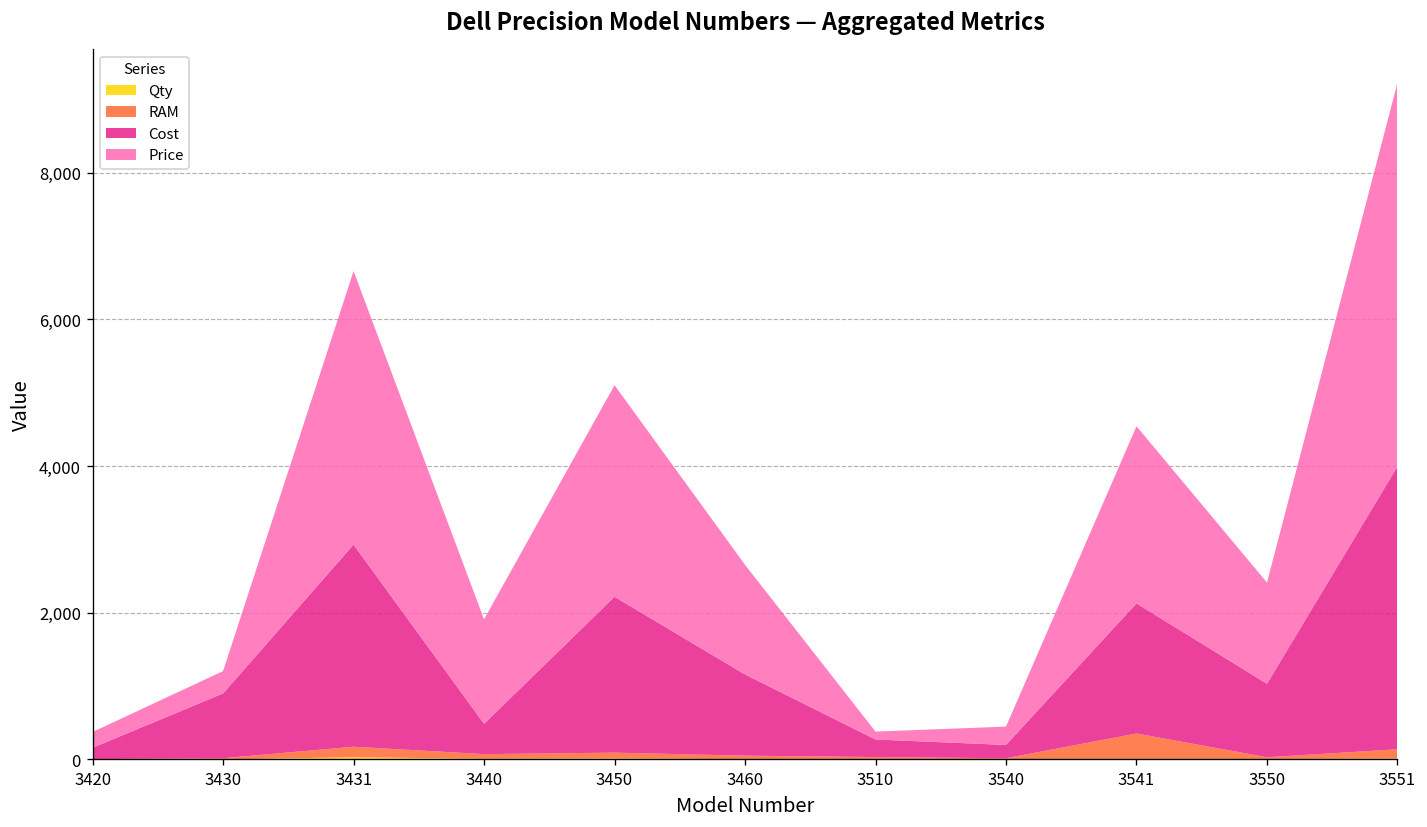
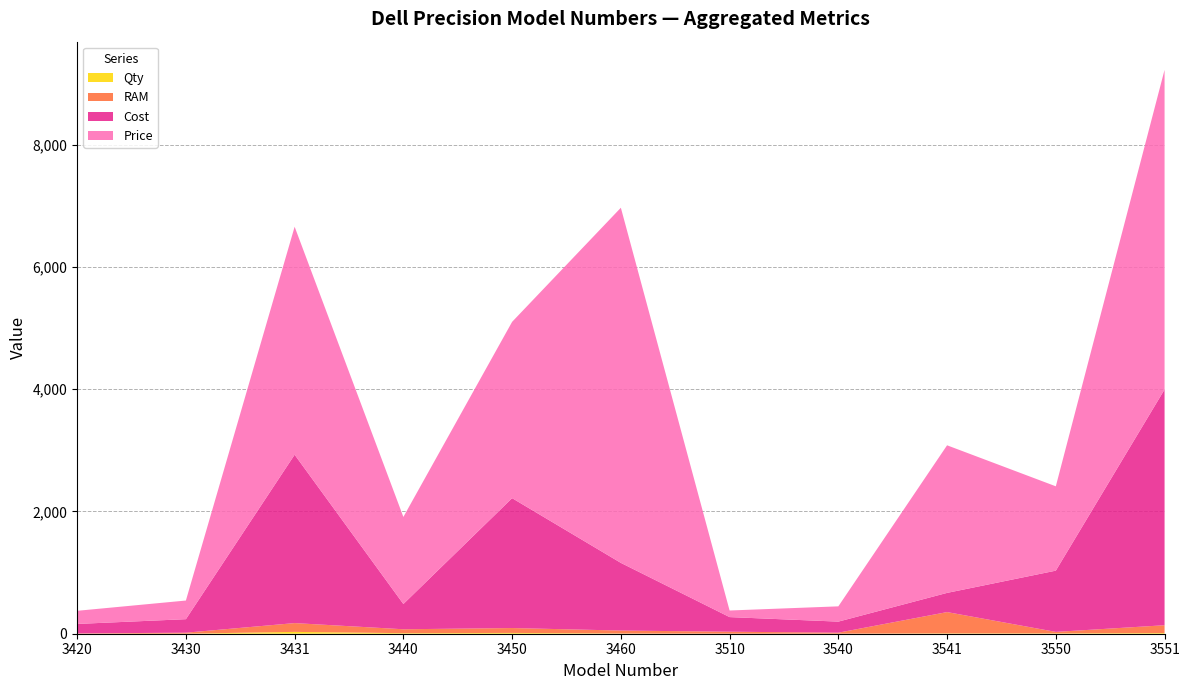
Cost, 3430: 900 -> 200
Price, 3460: 1,500 -> 5,800
Cost, 3541: 1,800 -> 300
